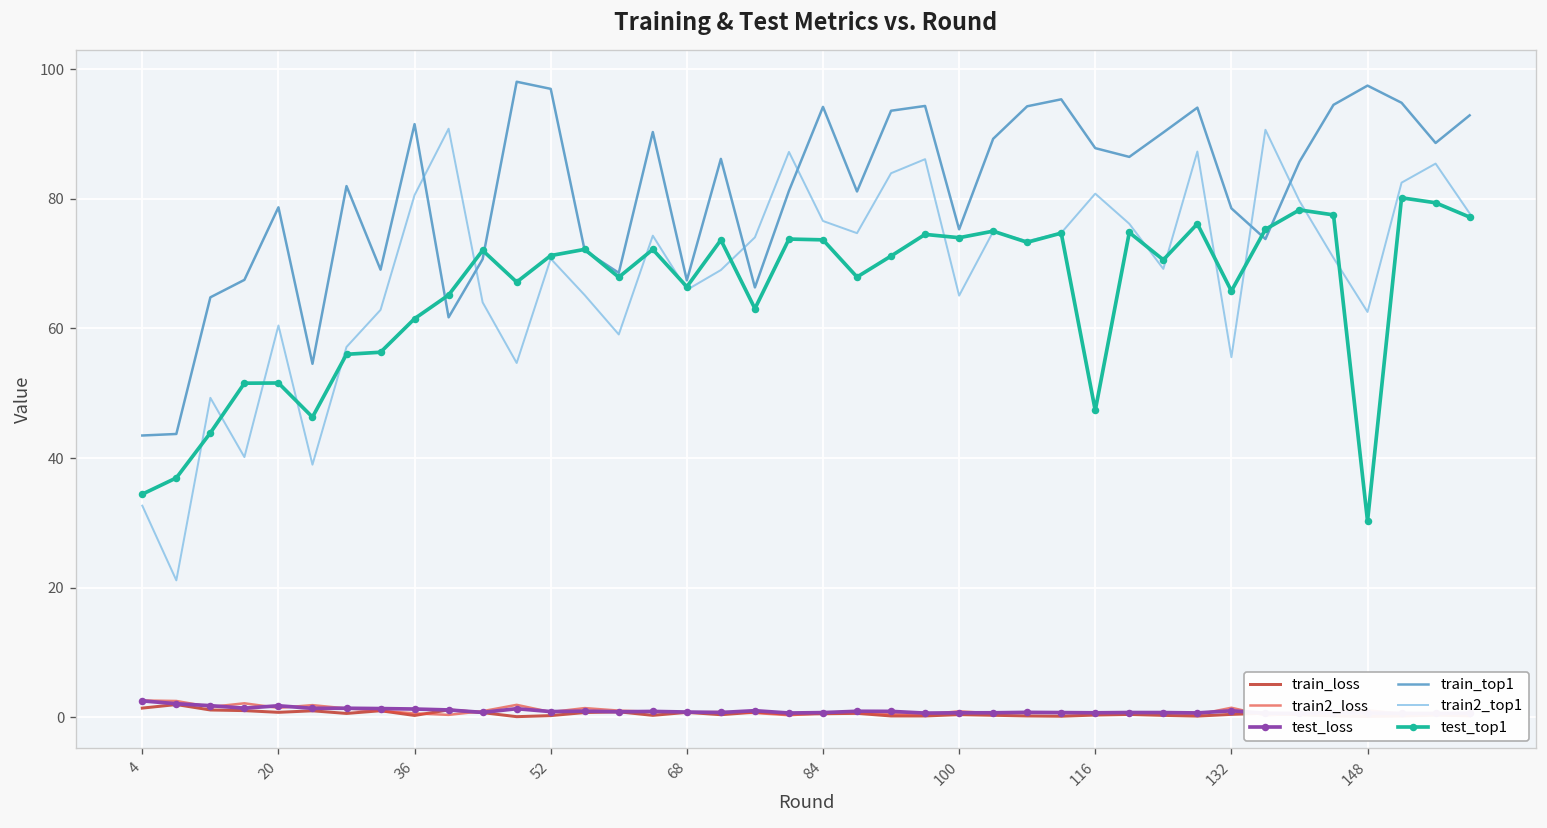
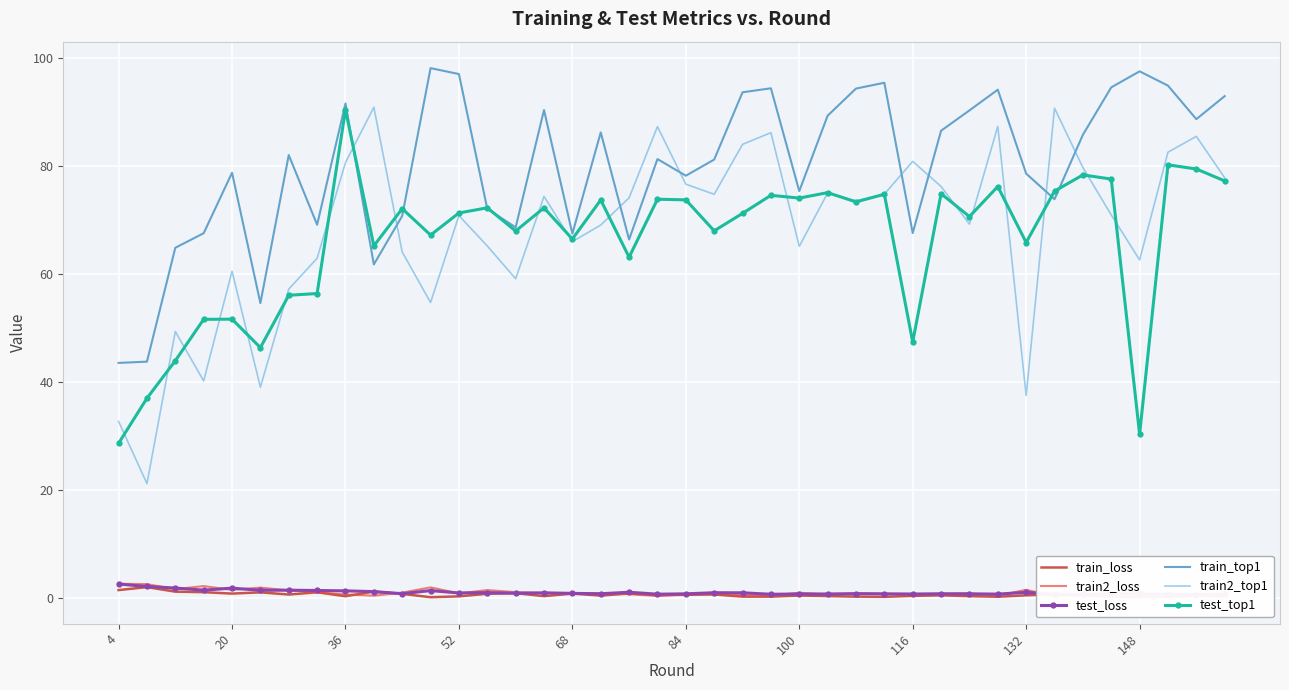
test_top1, 4: 34 -> 29
test_top1, 36: 62 -> 90
train_top1, 84: 94 -> 78
train_top1, 116: 88 -> 68
train2_top1, 132: 56 -> 37
